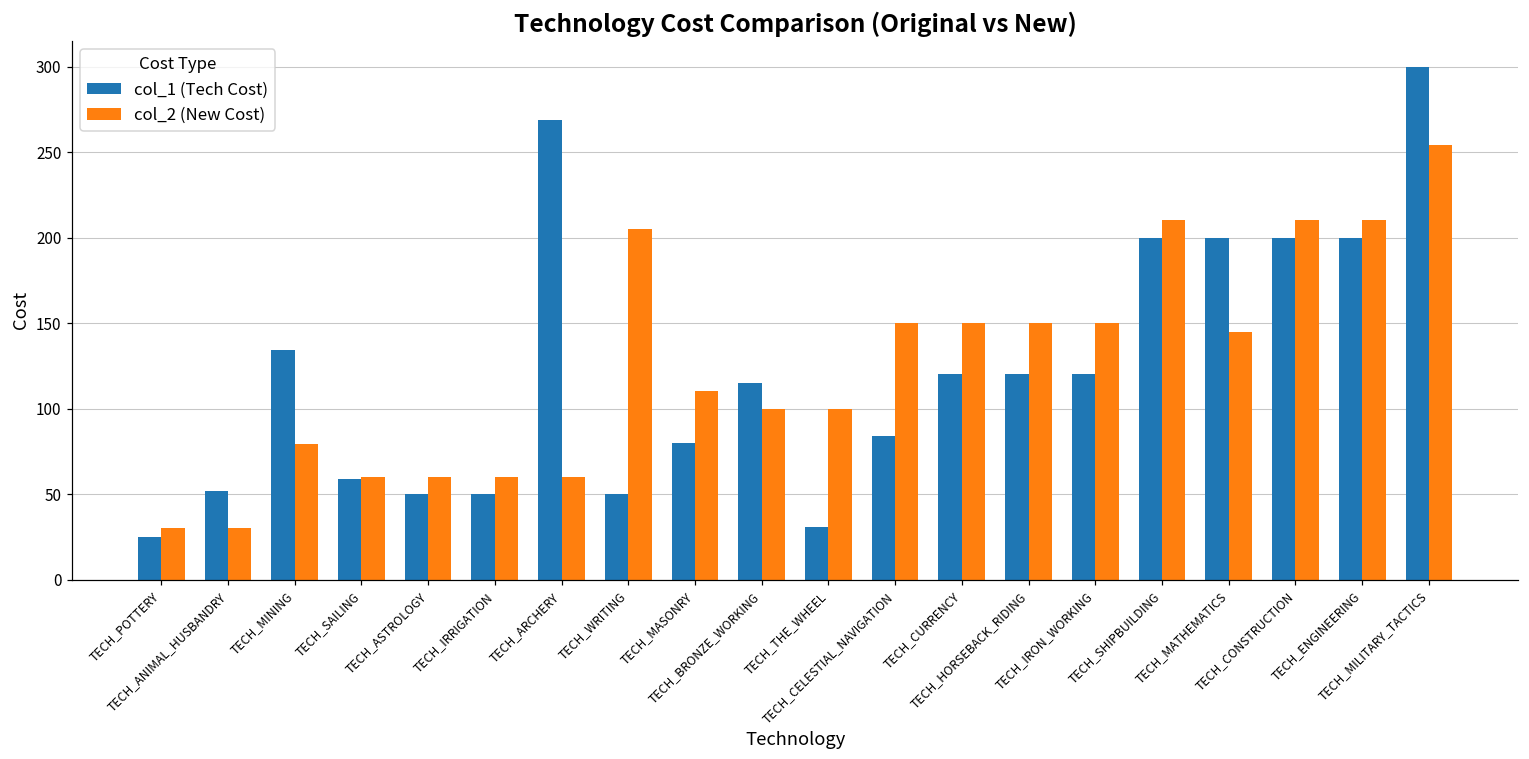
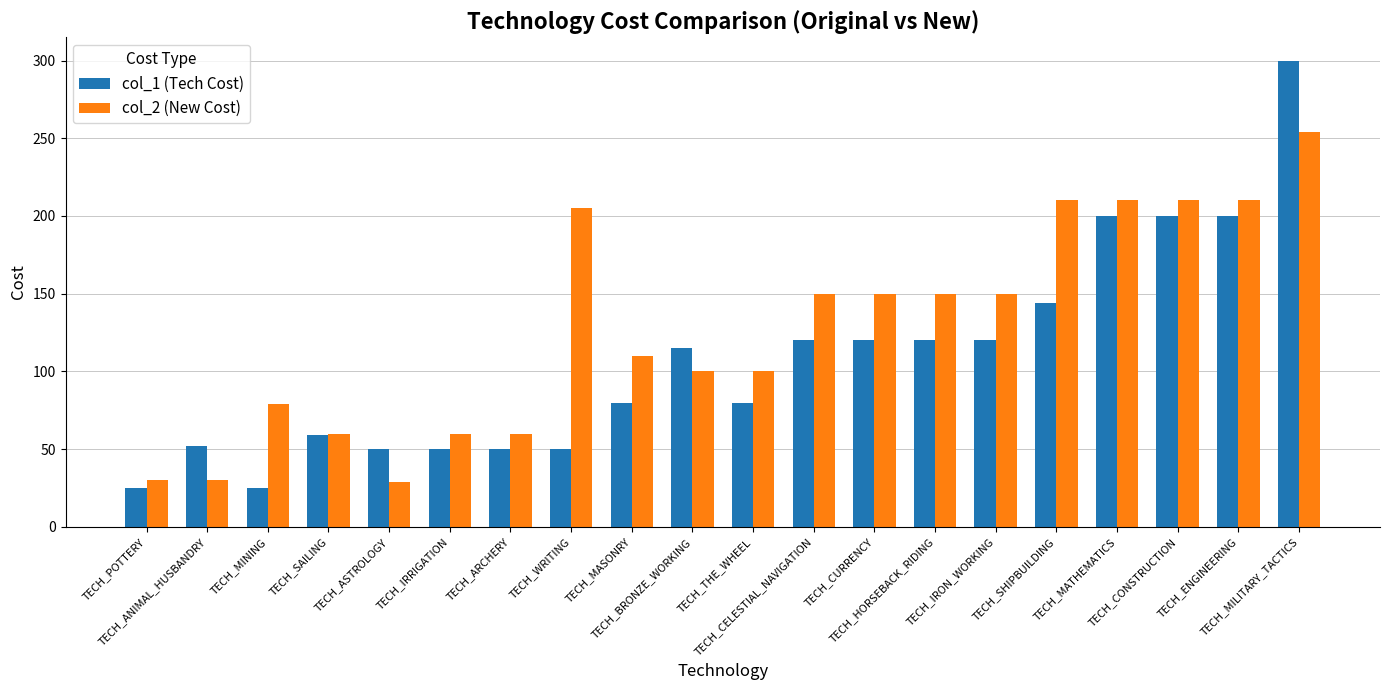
col_1 (Tech Cost), TECH_MINING: 134 -> 25
col_2 (New Cost), TECH_ASTROLOGY: 60 -> 29
col_1 (Tech Cost), TECH_ARCHERY: 269 -> 50
col_1 (Tech Cost), TECH_THE_WHEEL: 31 -> 80
col_1 (Tech Cost), TECH_CELESTIAL_NAVIGATION: 84 -> 120
col_1 (Tech Cost), TECH_SHIPBUILDING: 200 -> 144
col_2 (New Cost), TECH_MATHEMATICS: 145 -> 210
